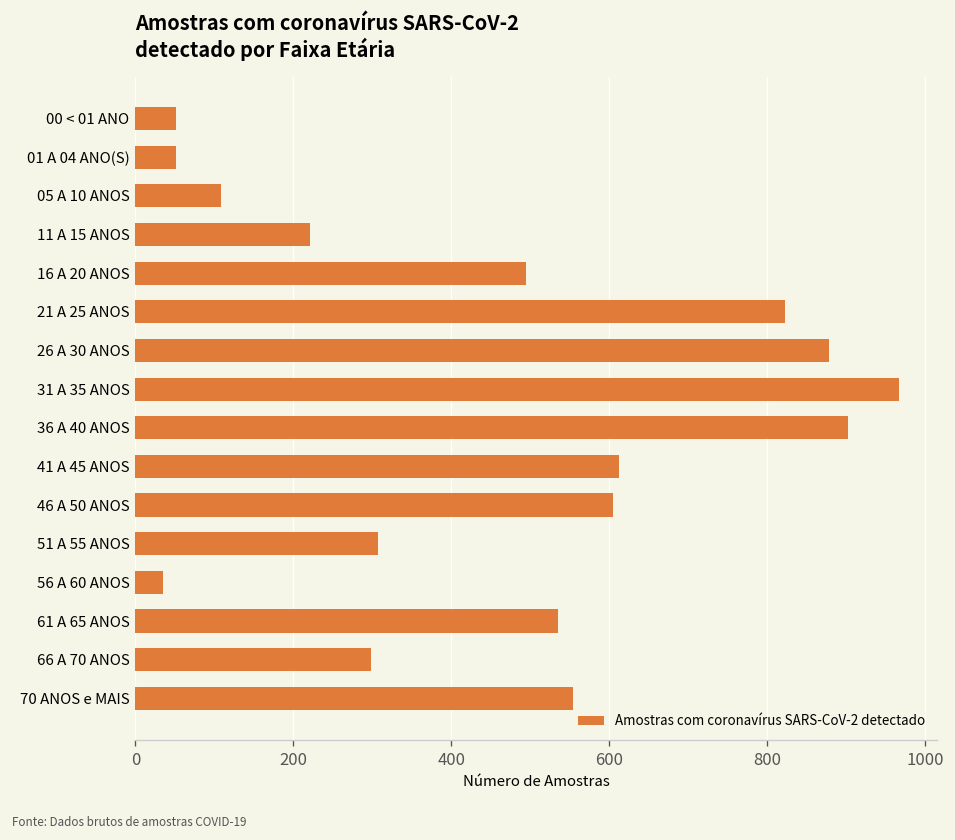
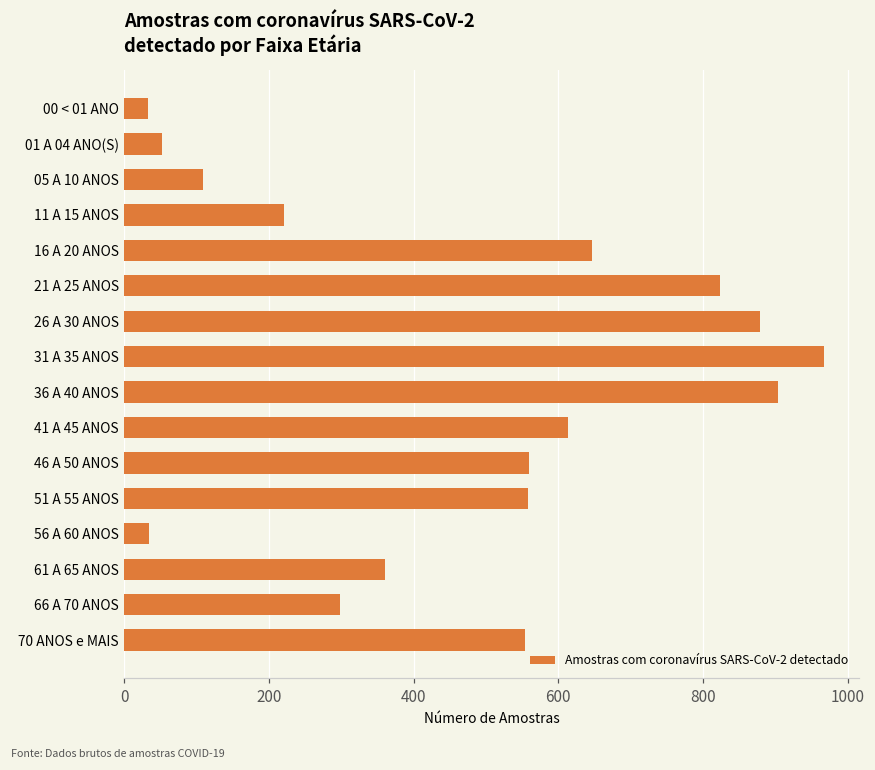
00 < 01 ANO: 50 -> 30
16 A 20 ANOS: 500 -> 650
46 A 50 ANOS: 610 -> 560
51 A 55 ANOS: 310 -> 560
61 A 65 ANOS: 540 -> 360
